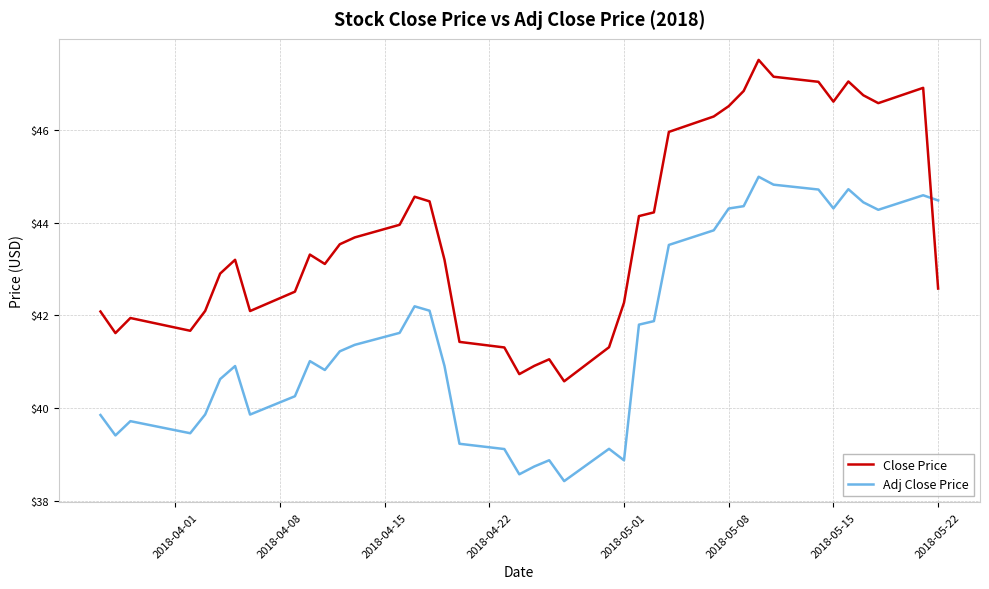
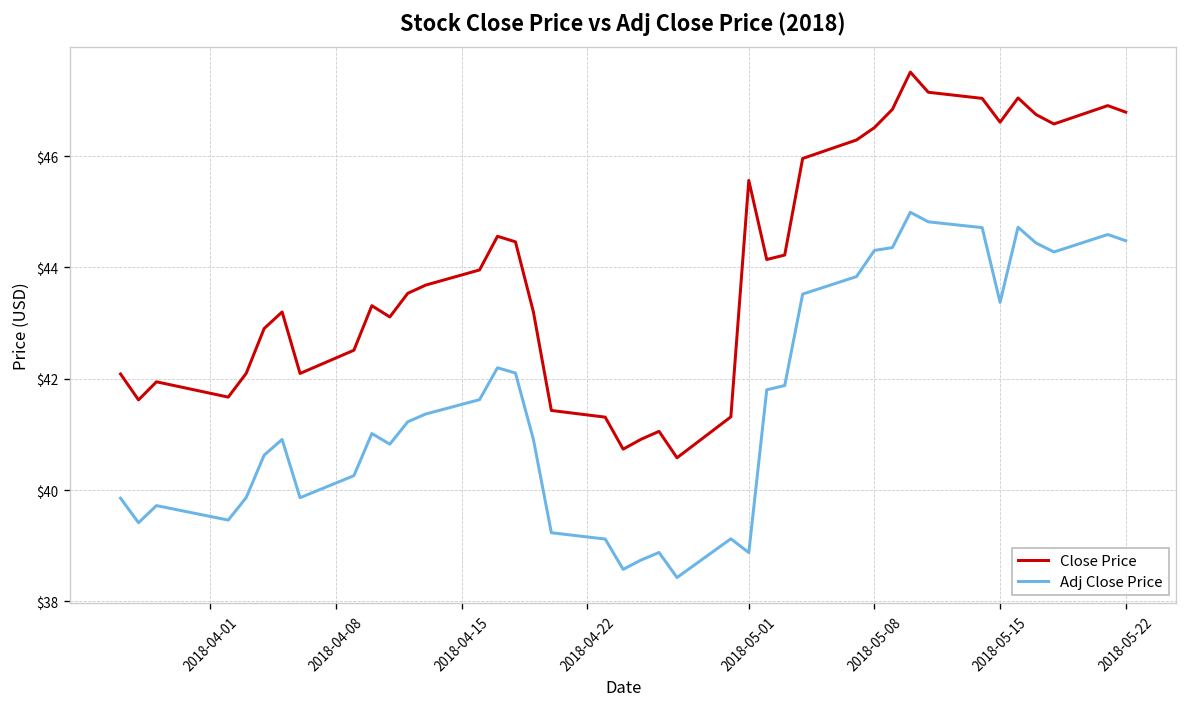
Close Price, 2018-05-01: $42.3 -> $45.6
Adj Close Price, 2018-05-15: $44.3 -> $43.4
Close Price, 2018-05-22: $42.6 -> $46.8
